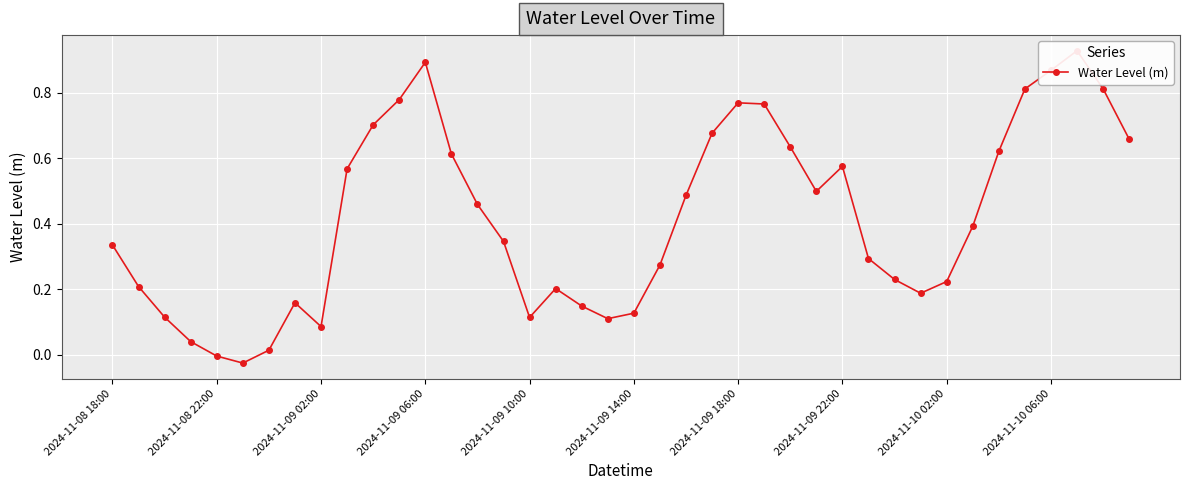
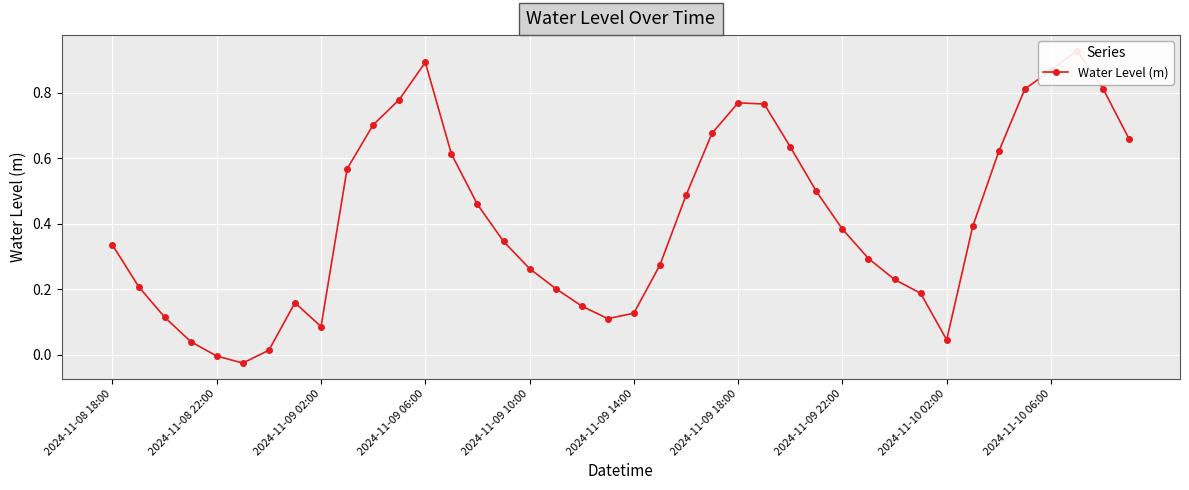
2024-11-09 10:00: 0.11 -> 0.26
2024-11-09 22:00: 0.57 -> 0.38
2024-11-10 02:00: 0.22 -> 0.05
